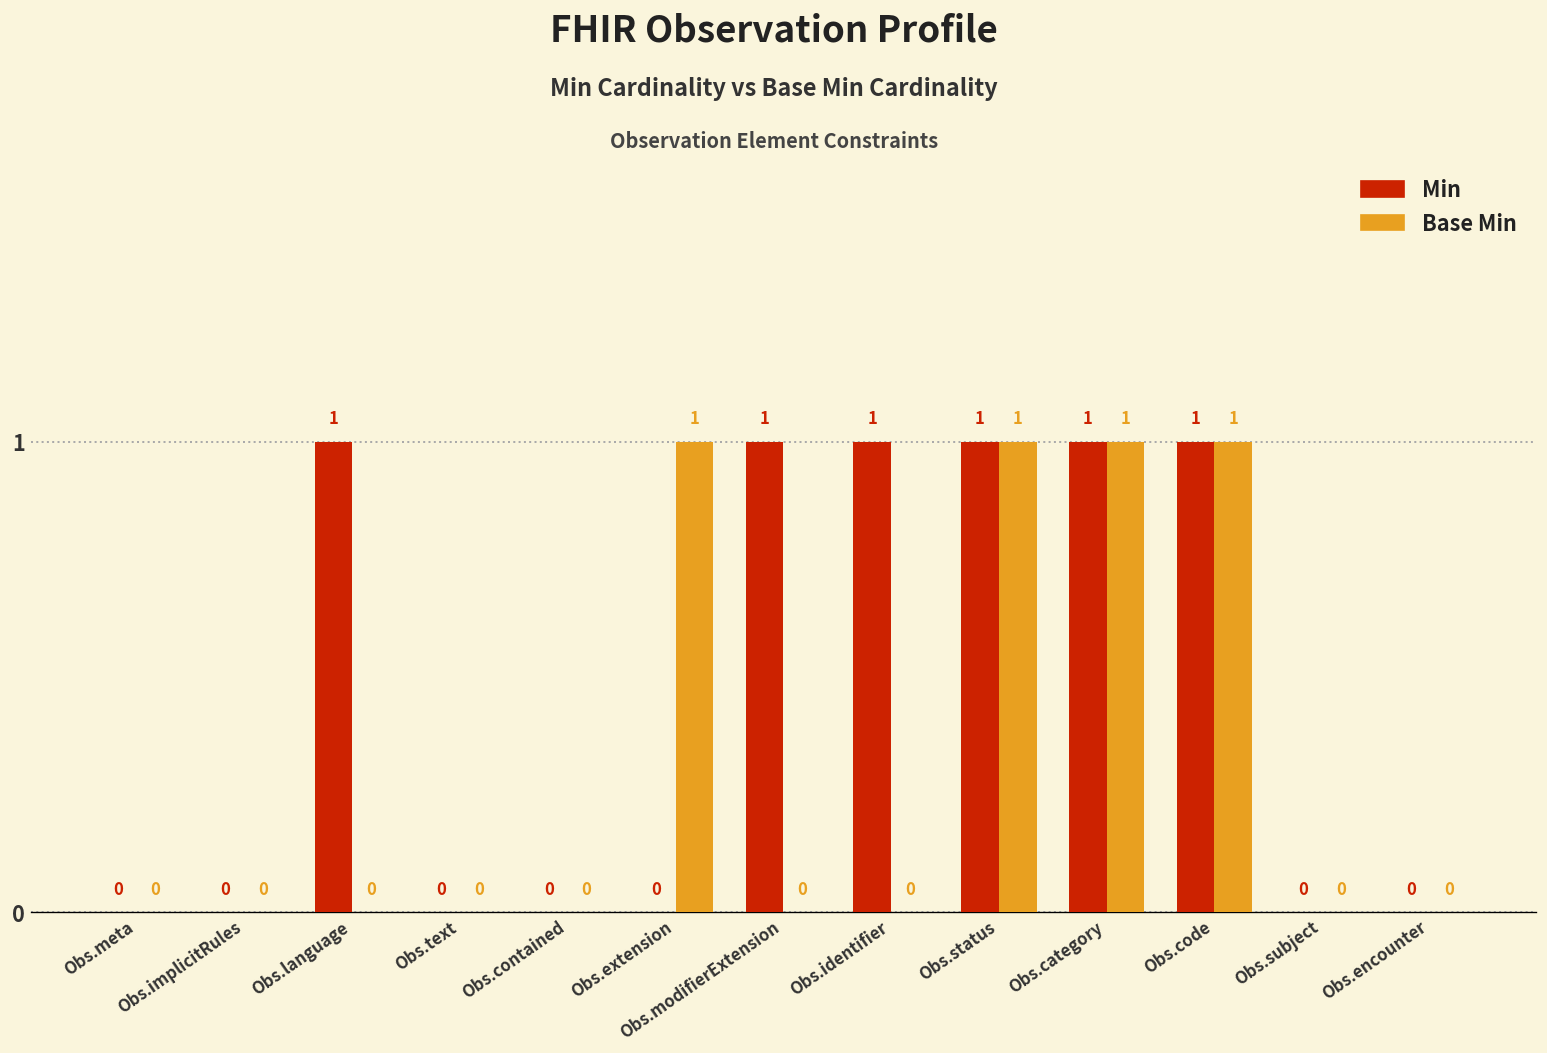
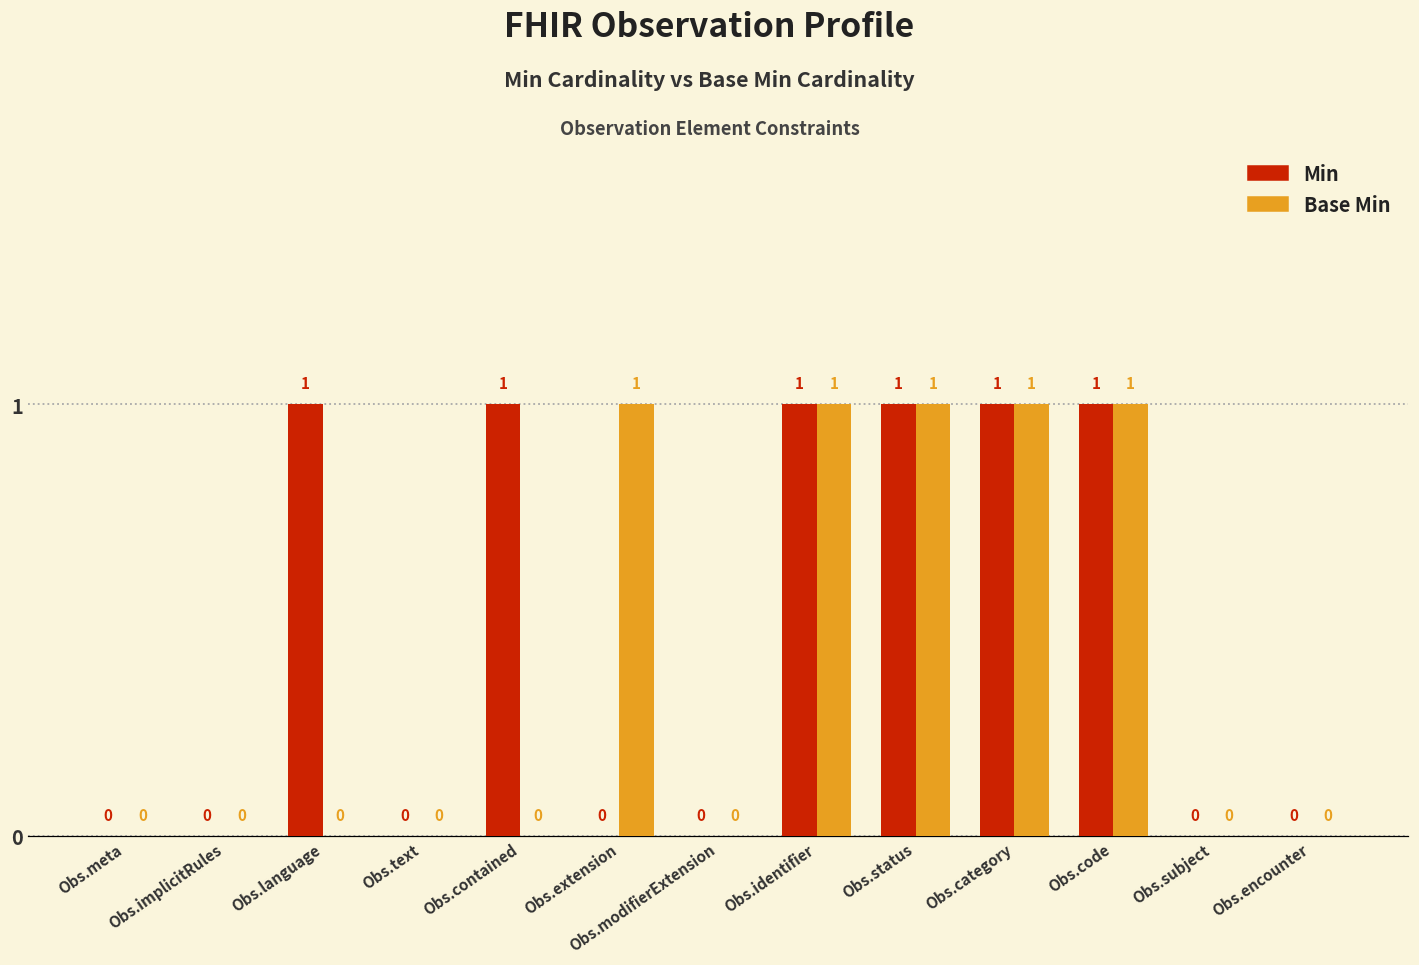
Min, Obs.contained: 0 -> 1
Min, Obs.modifierExtension: 1 -> 0
Base Min, Obs.identifier: 0 -> 1
